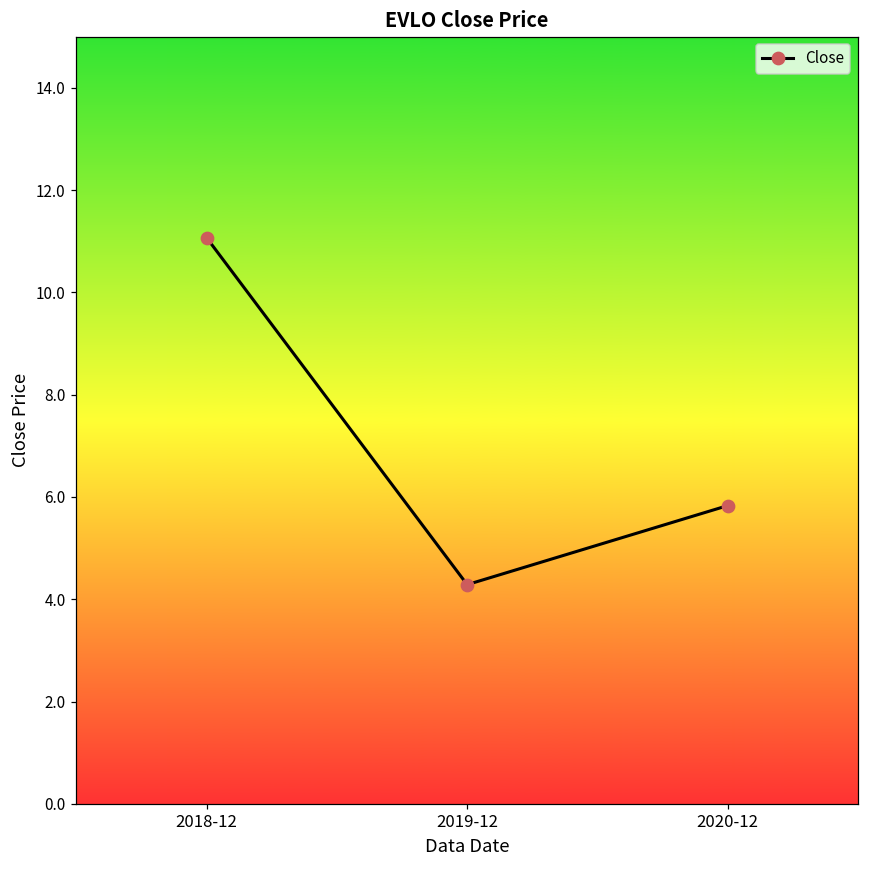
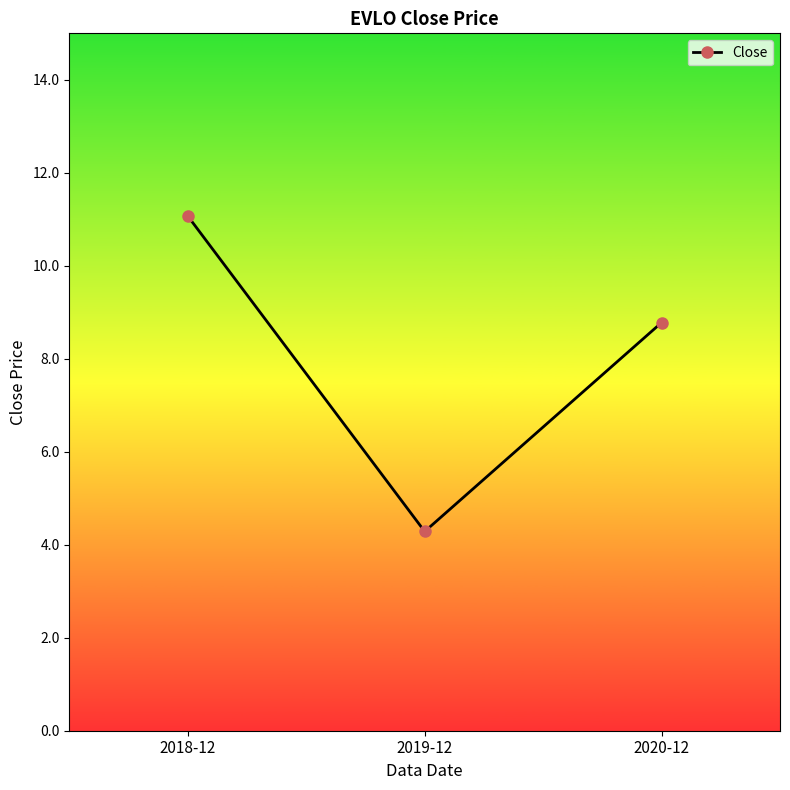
2020-12: 5.8 -> 8.8
